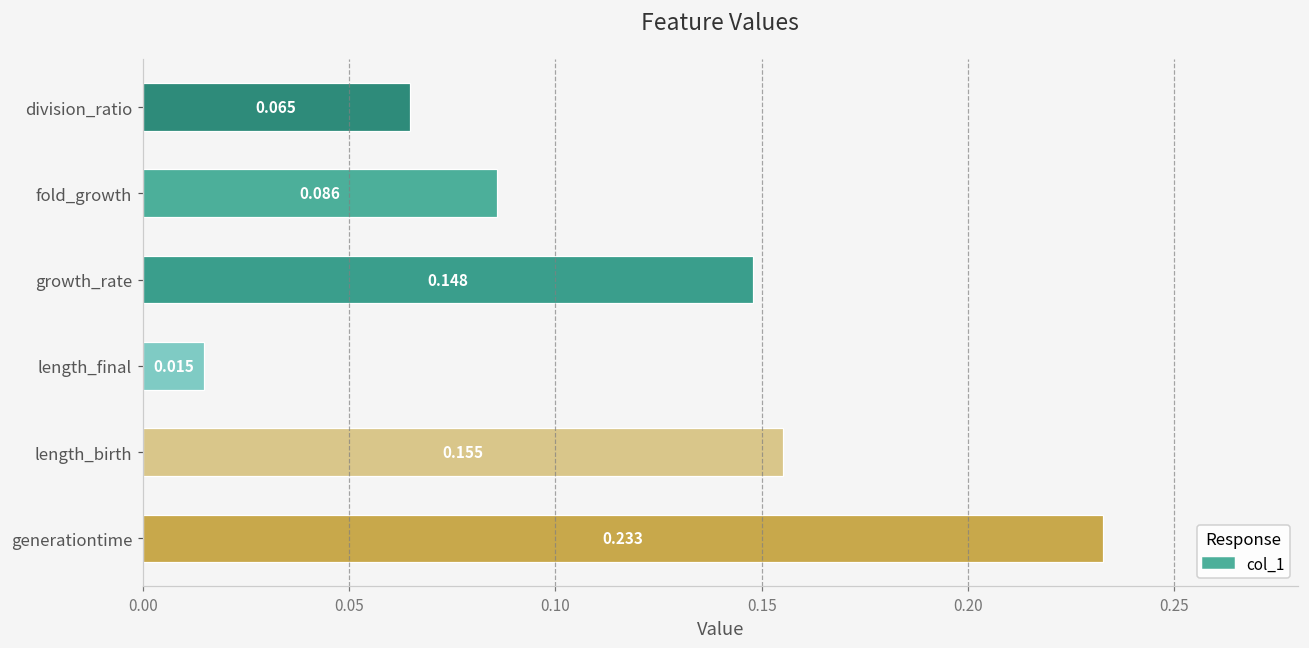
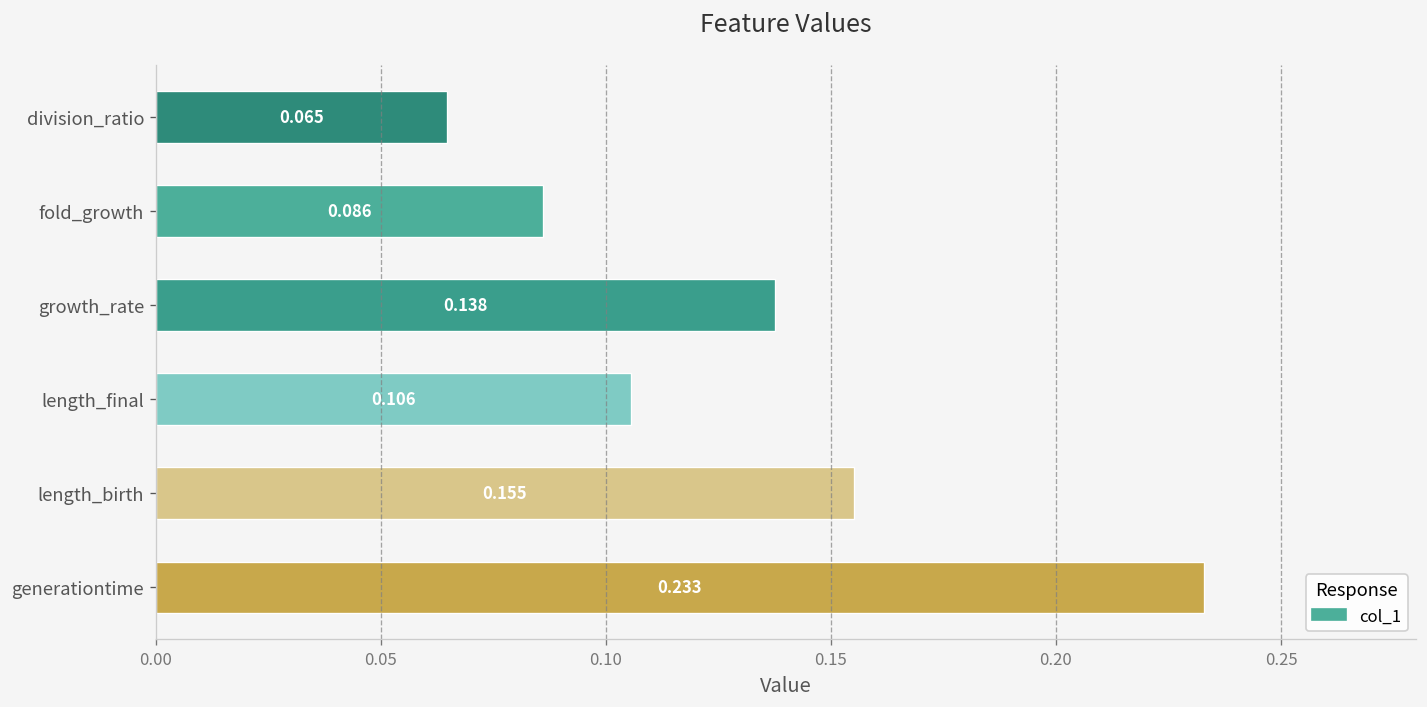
growth_rate: 0.148 -> 0.138
length_final: 0.015 -> 0.106
